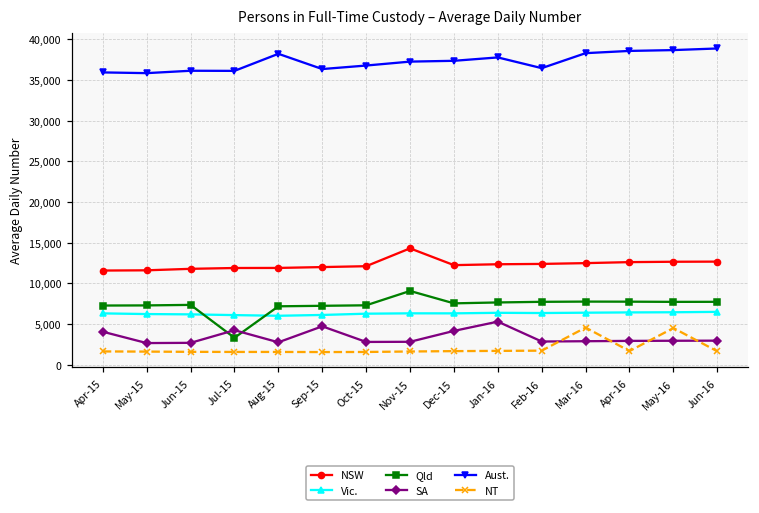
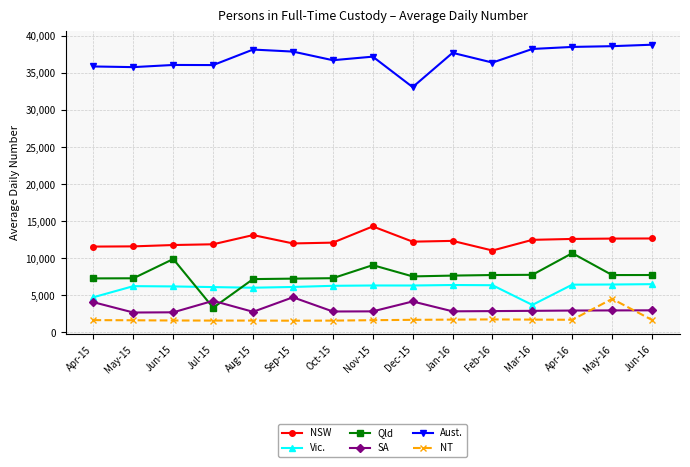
Vic., Apr-15: 6,000 -> 5,000
Qld, Jun-15: 7,000 -> 10,000
NSW, Aug-15: 12,000 -> 13,000
Aust., Sep-15: 36,000 -> 38,000
Aust., Dec-15: 37,000 -> 33,000
SA, Jan-16: 5,000 -> 3,000
NSW, Feb-16: 12,000 -> 11,000
Vic., Mar-16: 6,000 -> 4,000
NT, Mar-16: 5,000 -> 2,000
Qld, Apr-16: 8,000 -> 11,000
